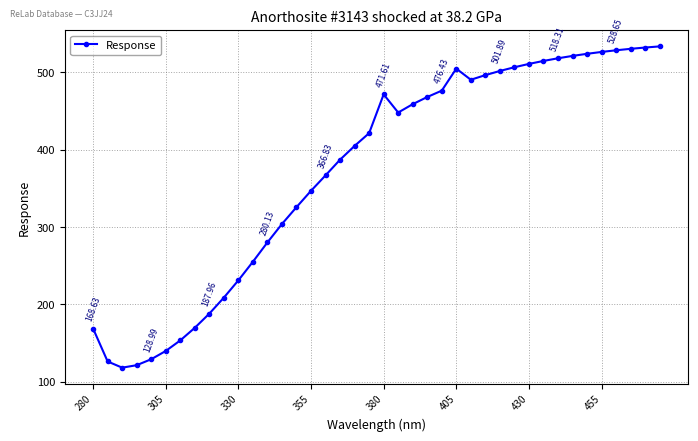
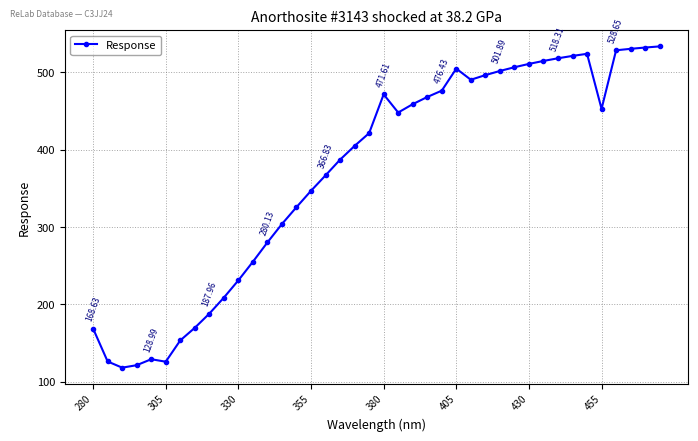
305: 140 -> 130
455: 530 -> 450
